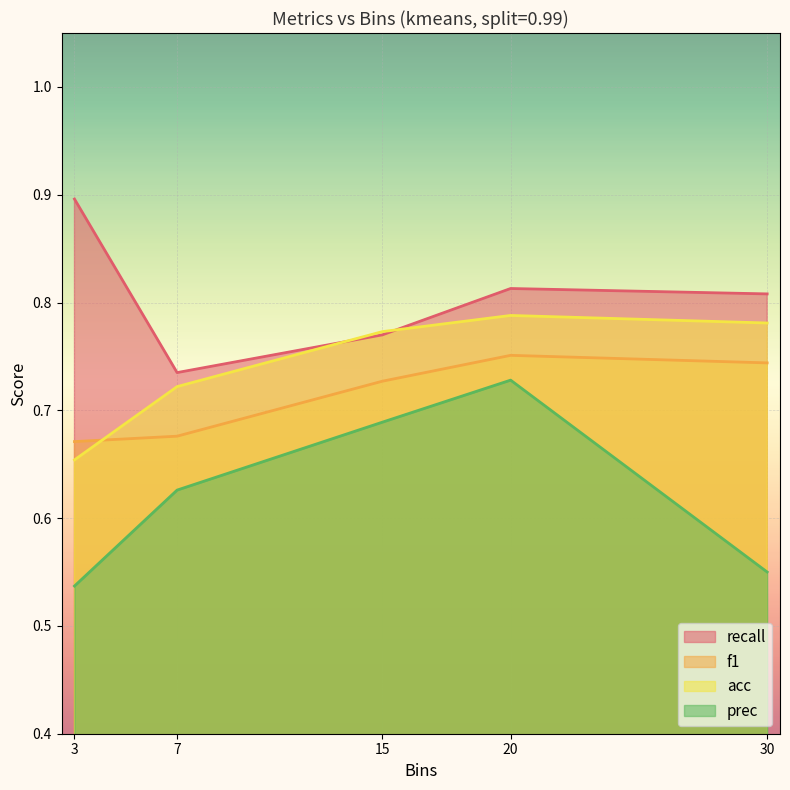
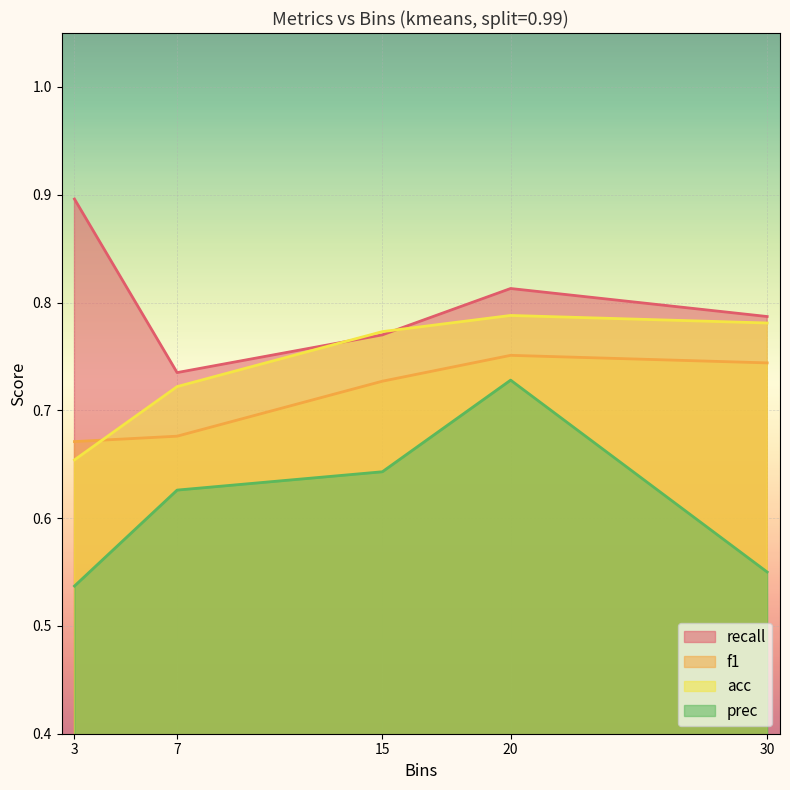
prec, 15: 0.689 -> 0.643
recall, 30: 0.808 -> 0.787
